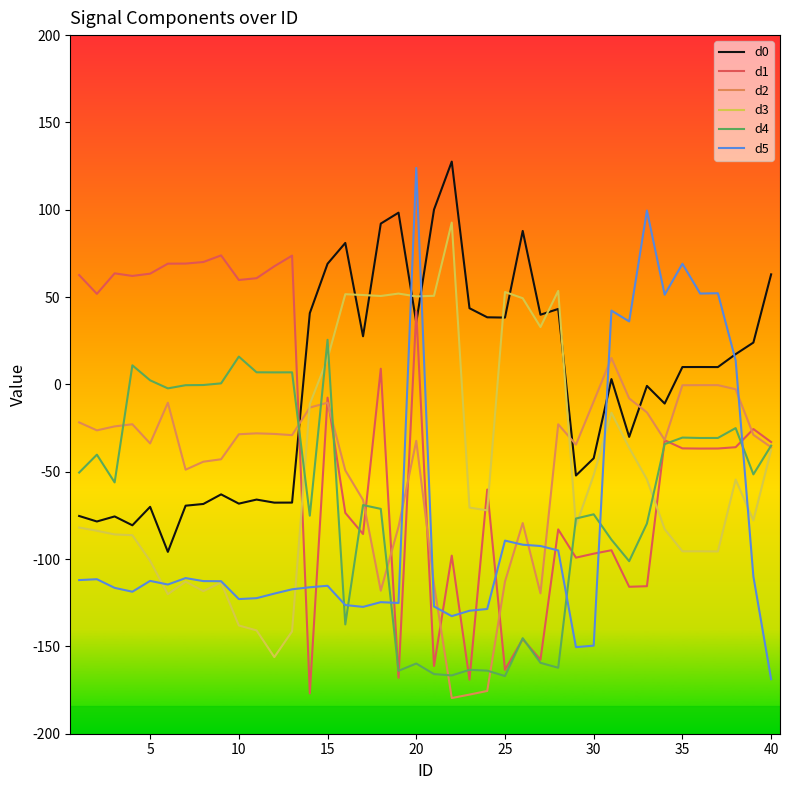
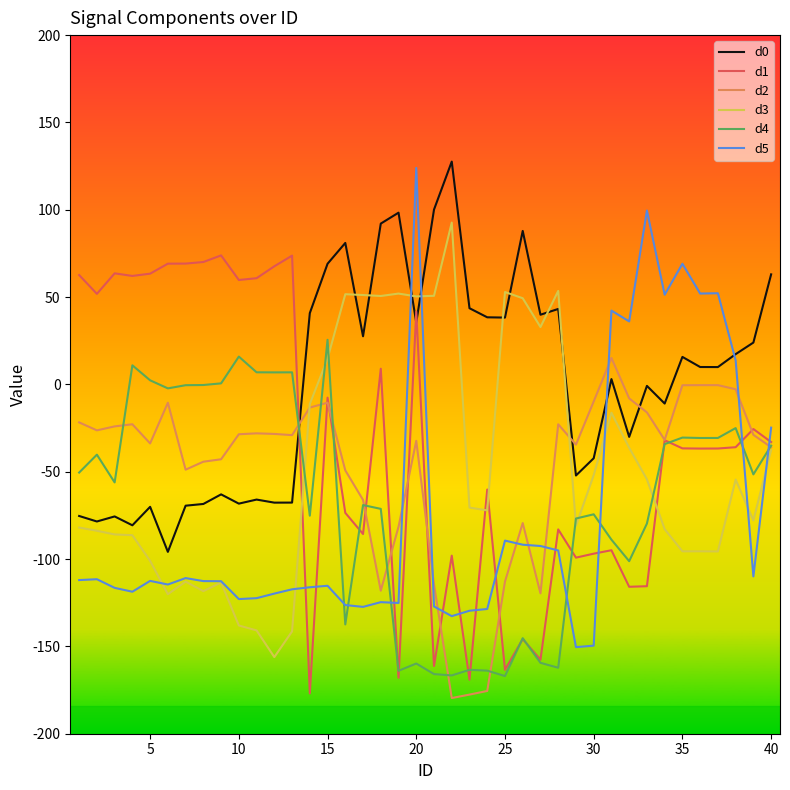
d0, 35: 10 -> 16
d5, 40: -169 -> -25
